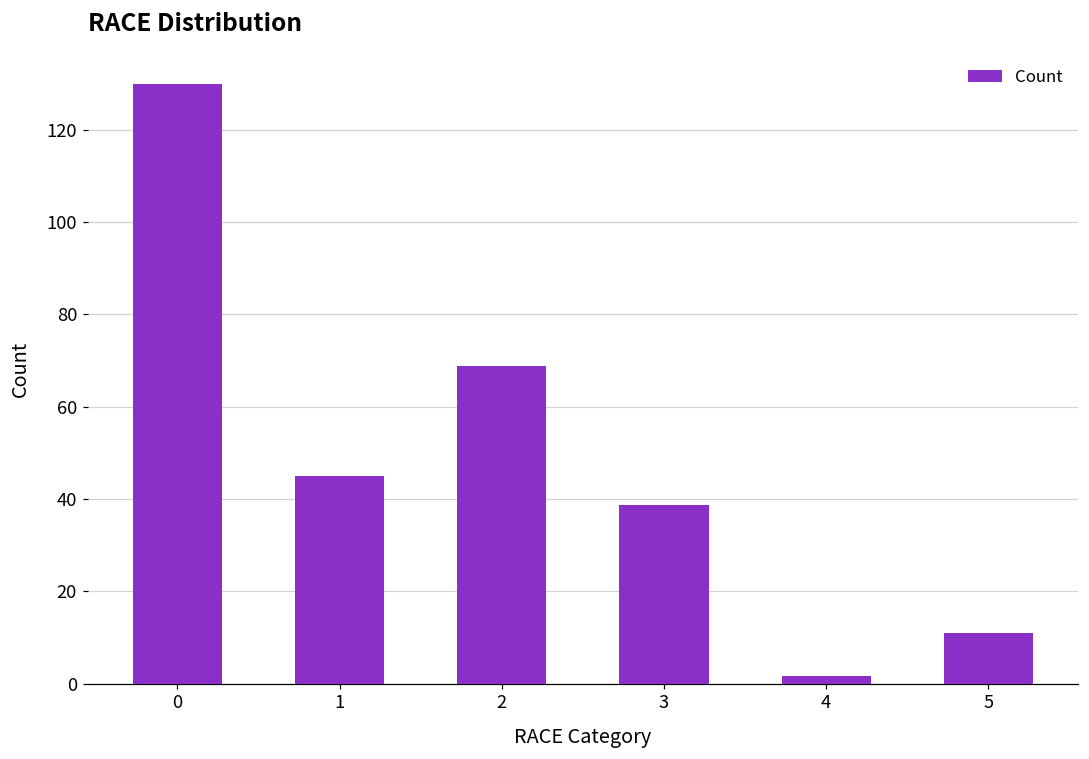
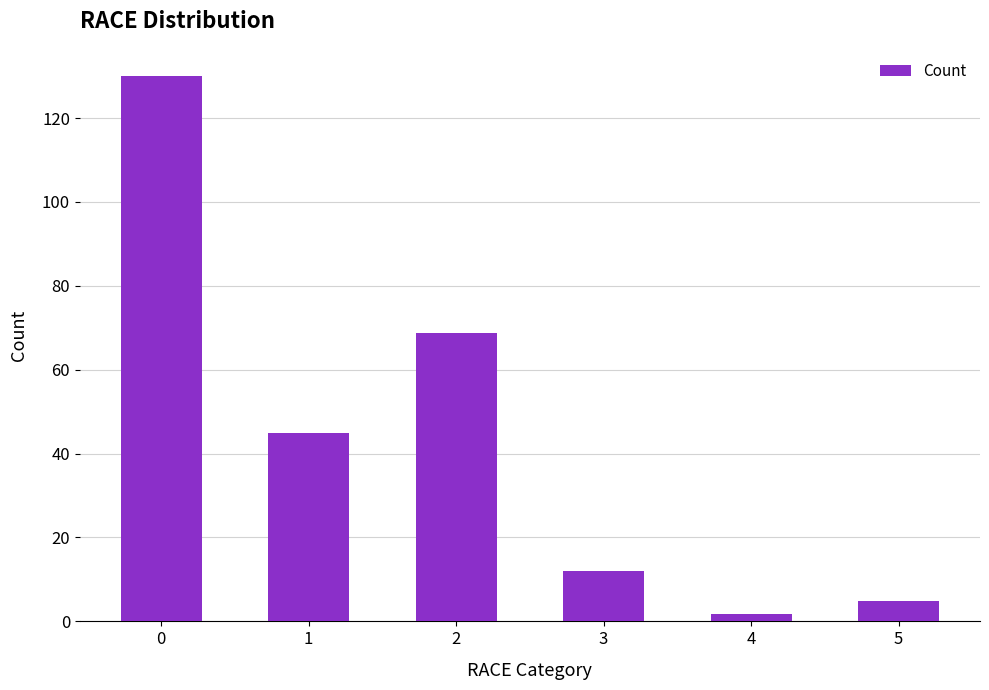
3: 39 -> 12
5: 11 -> 5
